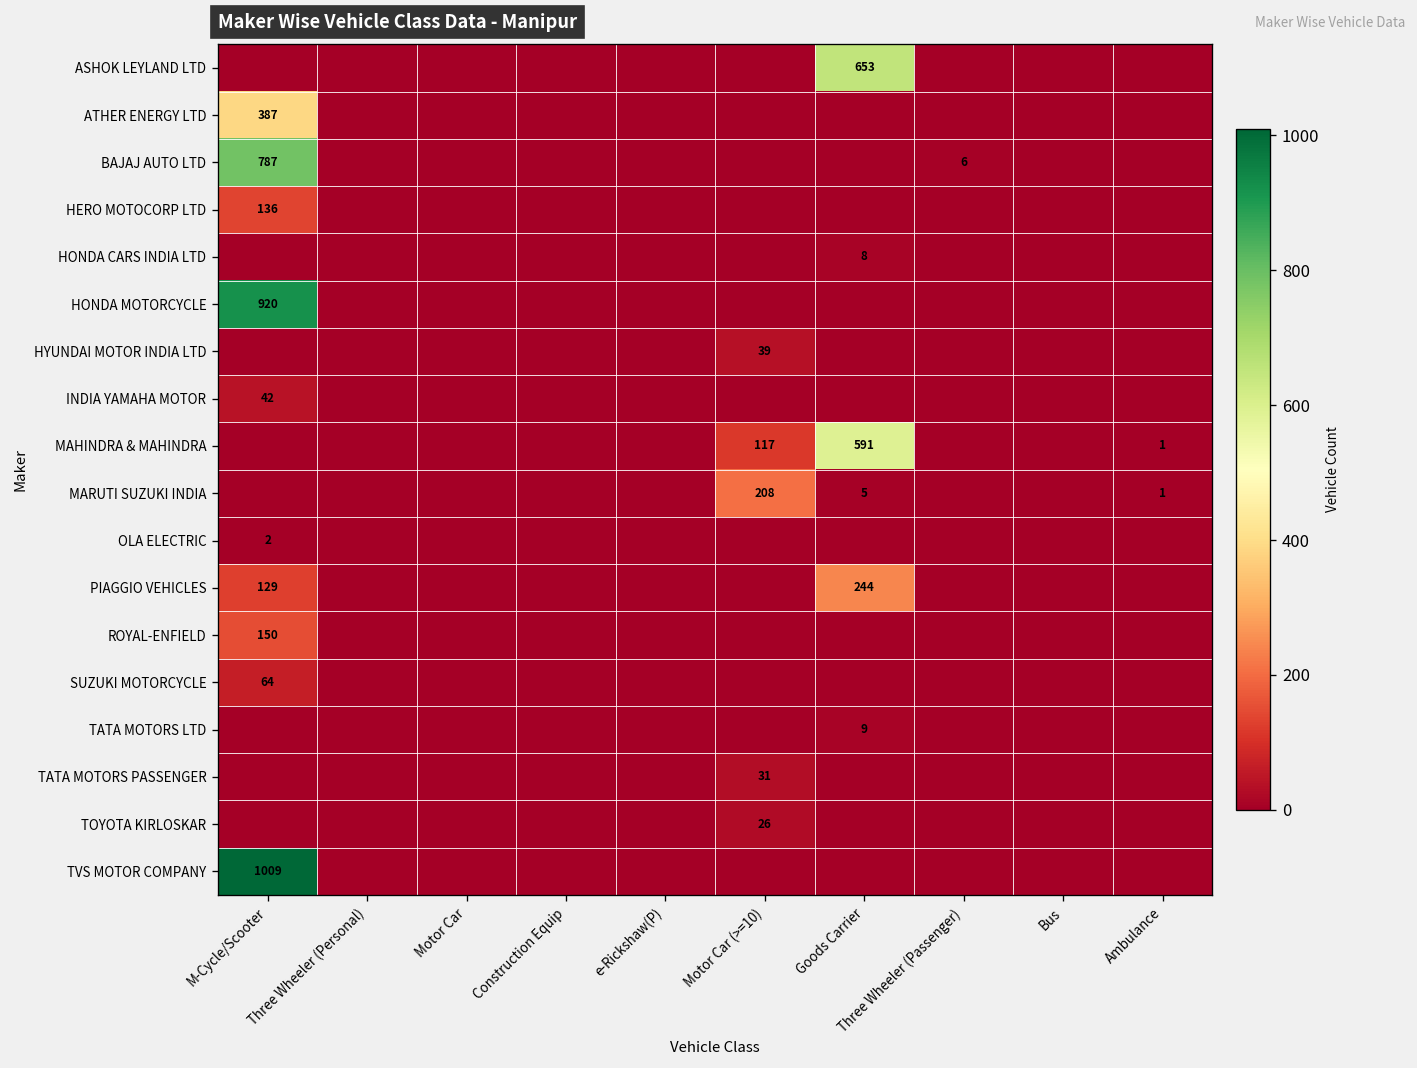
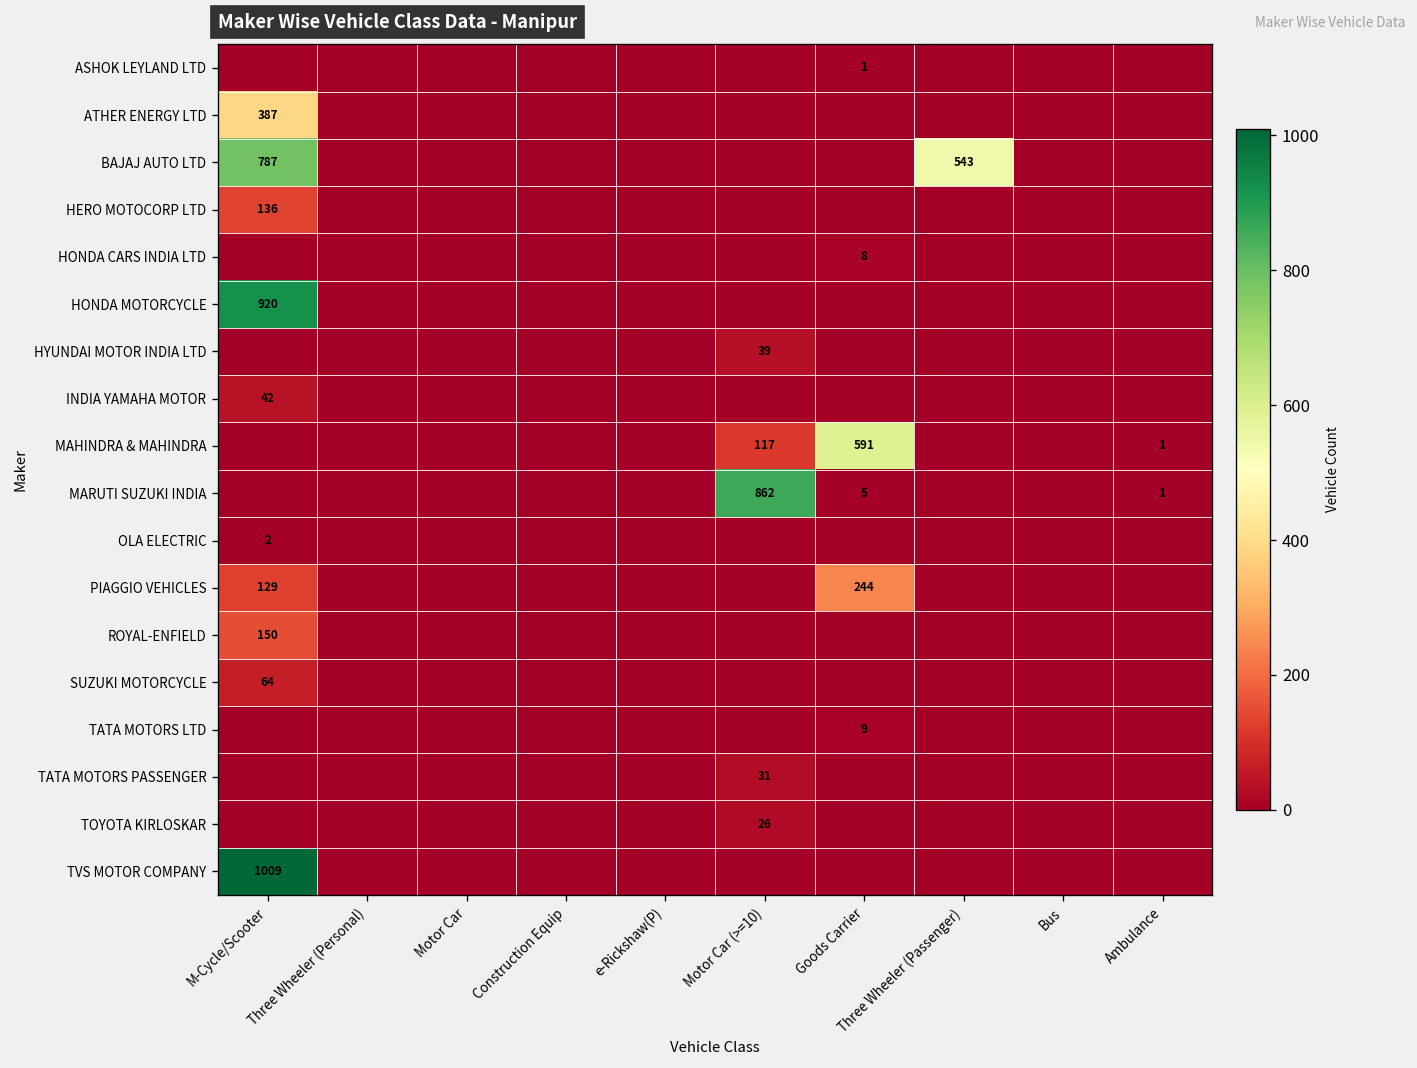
ASHOK LEYLAND LTD, Goods Carrier: 653 -> 1
BAJAJ AUTO LTD, Three Wheeler (Passenger): 6 -> 543
MARUTI SUZUKI INDIA, Motor Car (>=10): 208 -> 862
